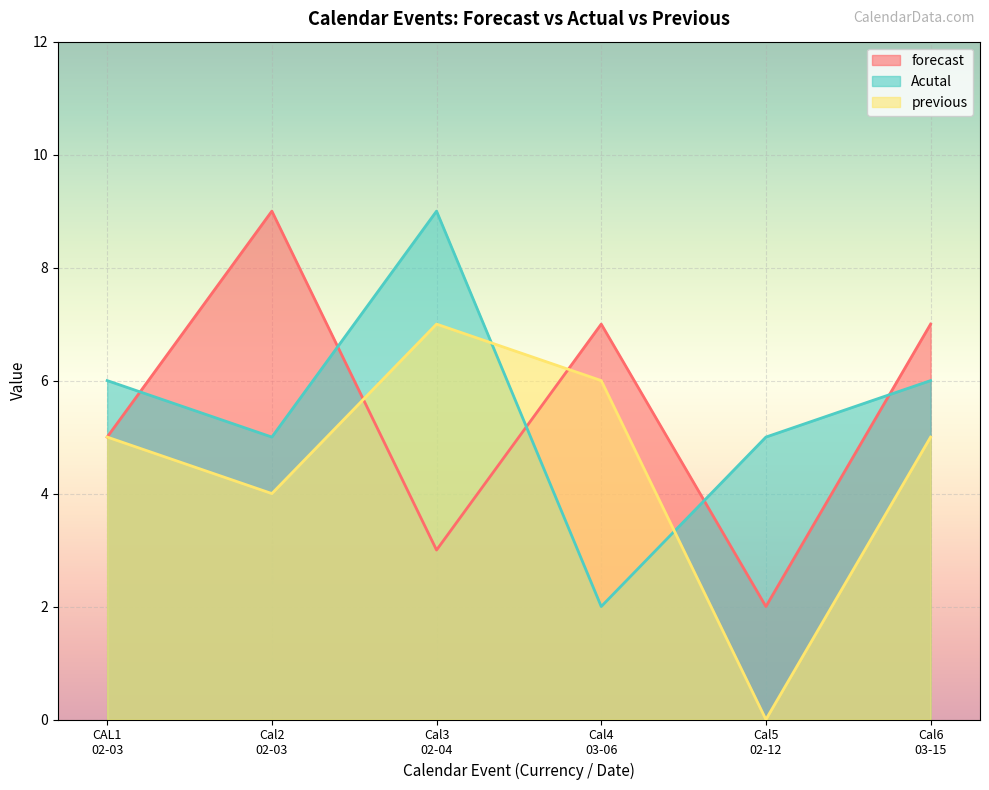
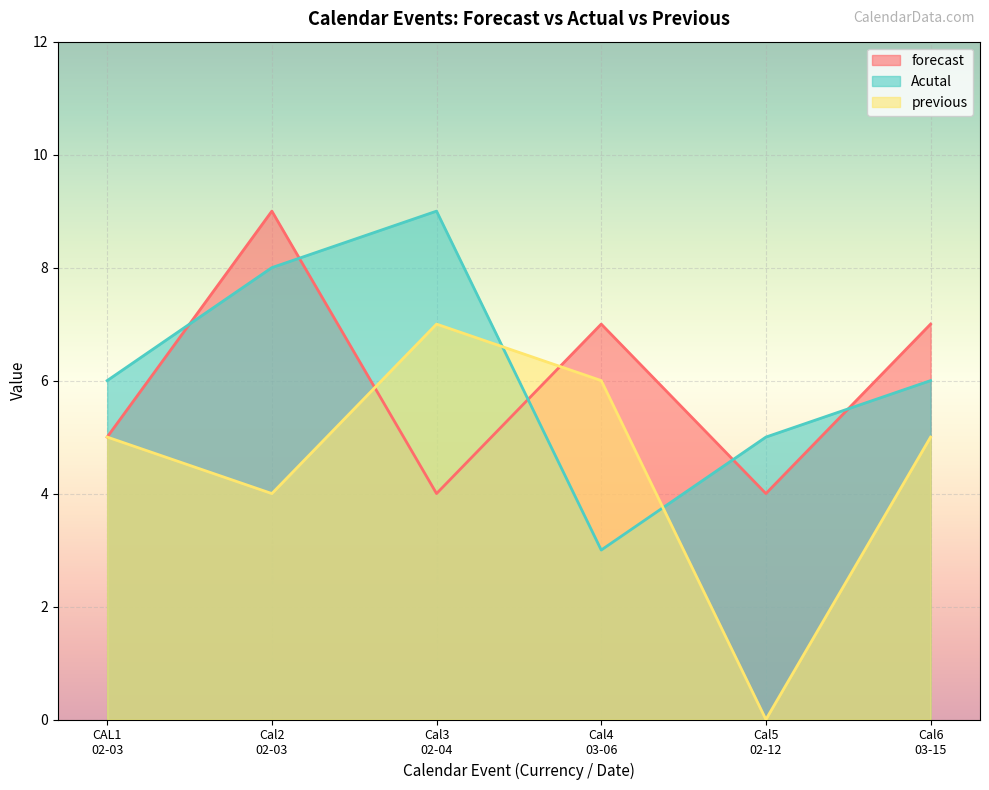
Acutal, Cal2 02-03: 5 -> 8
forecast, Cal3 02-04: 3 -> 4
Acutal, Cal4 03-06: 2 -> 3
forecast, Cal5 02-12: 2 -> 4
